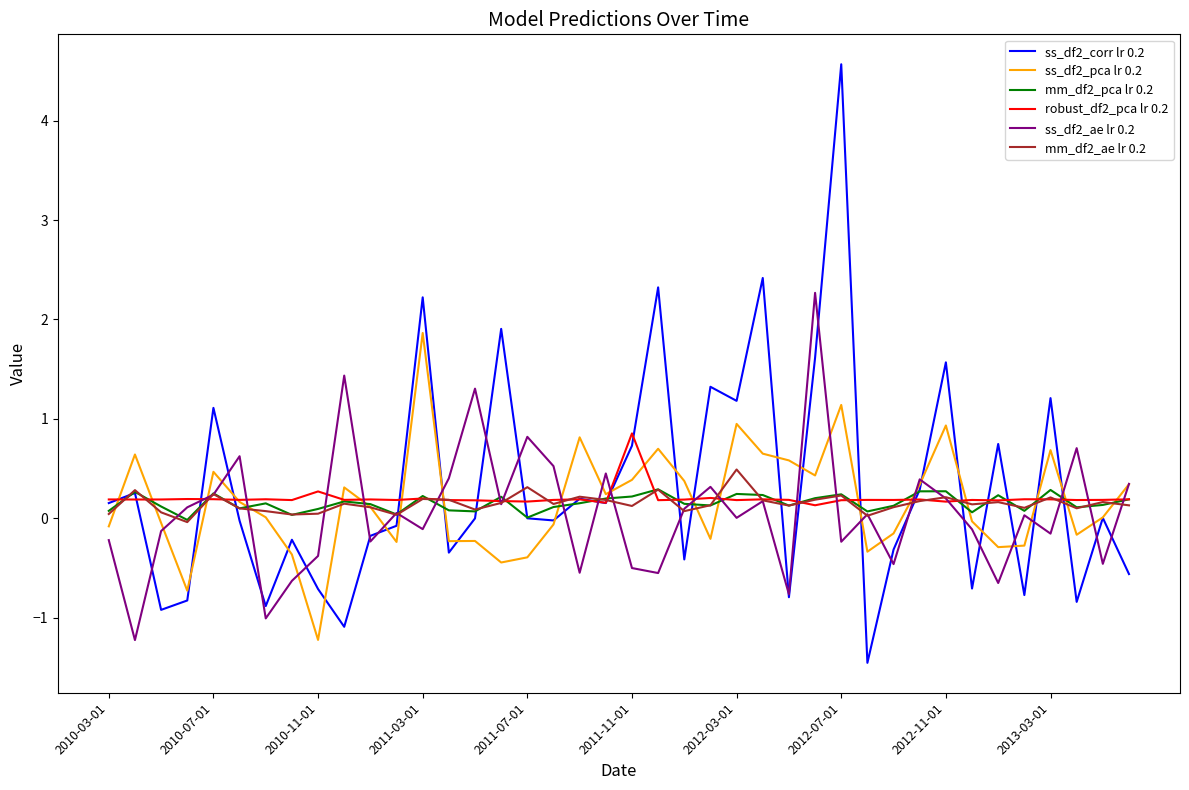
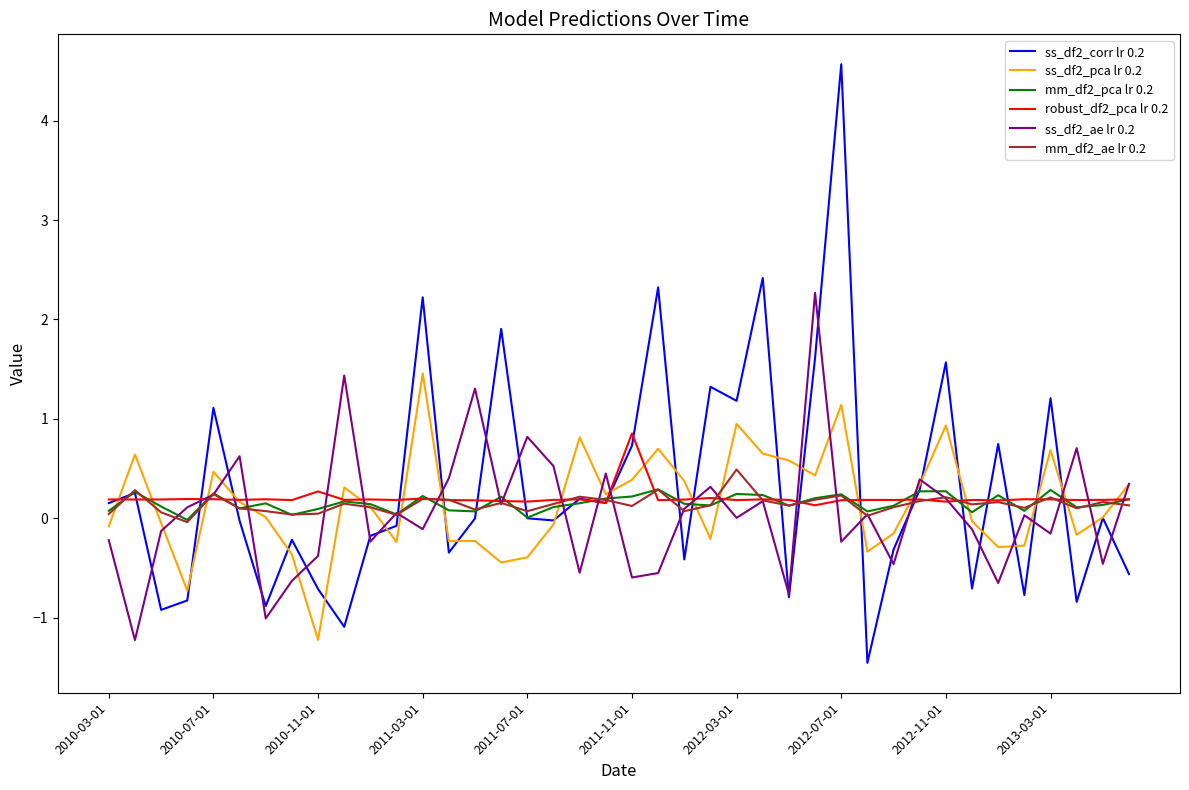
ss_df2_pca lr 0.2, 2011-03-01: 1.9 -> 1.5
mm_df2_ae lr 0.2, 2011-07-01: 0.3 -> 0.1
ss_df2_ae lr 0.2, 2011-11-01: -0.5 -> -0.6
